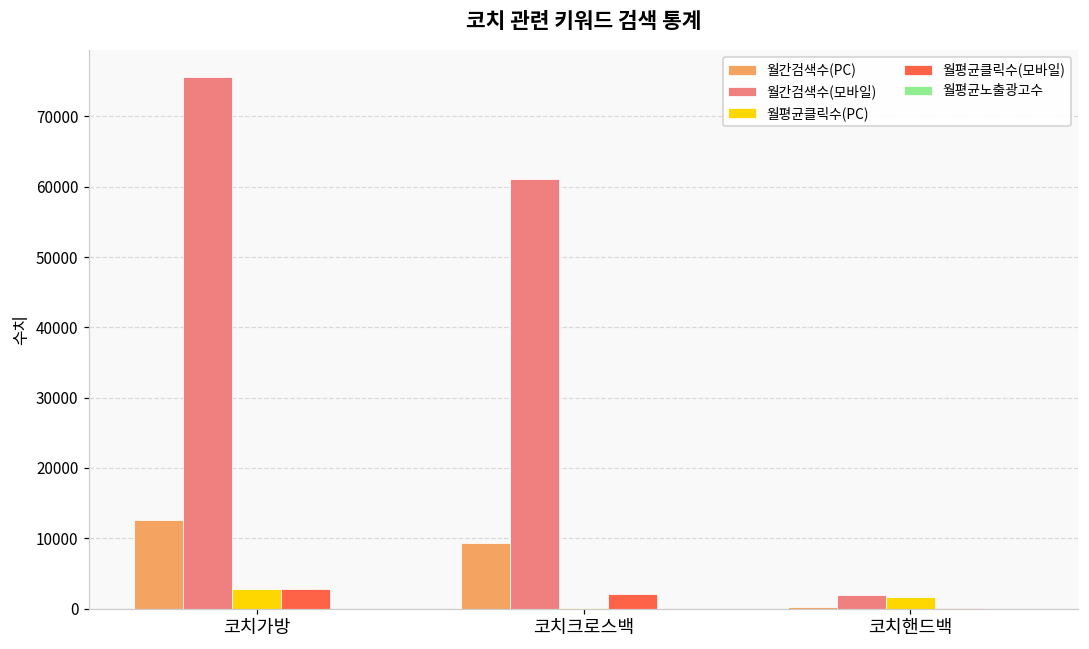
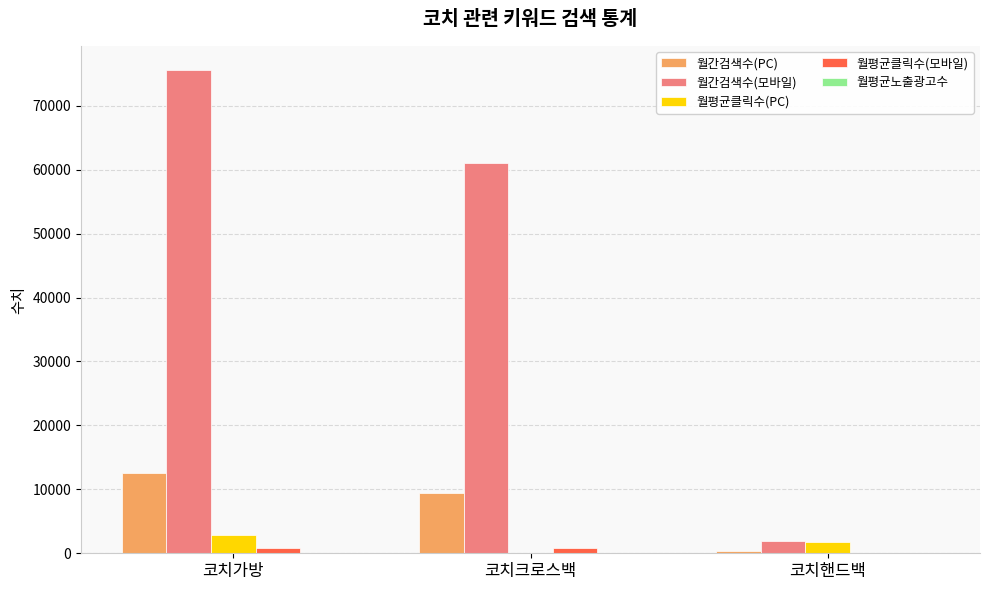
월평균클릭수(모바일), 코치가방: 3000 -> 1000
월평균클릭수(모바일), 코치크로스백: 2000 -> 1000
